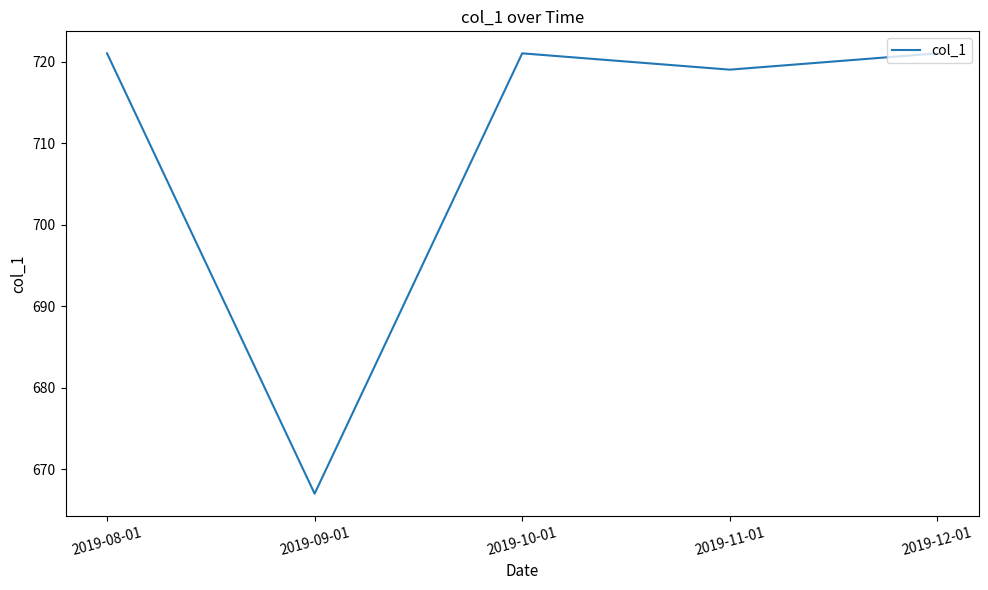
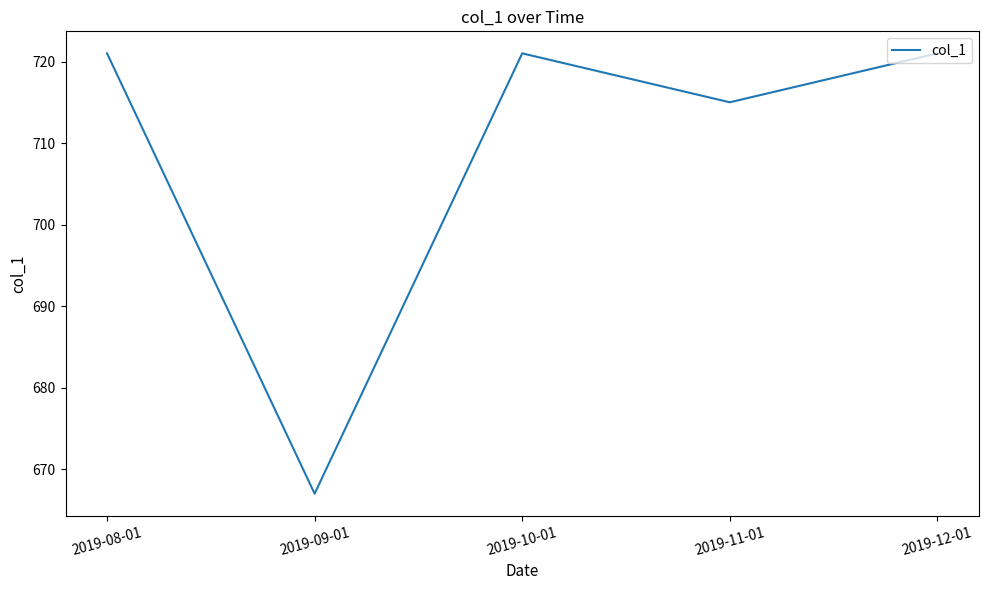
2019-11-01: 719 -> 715
